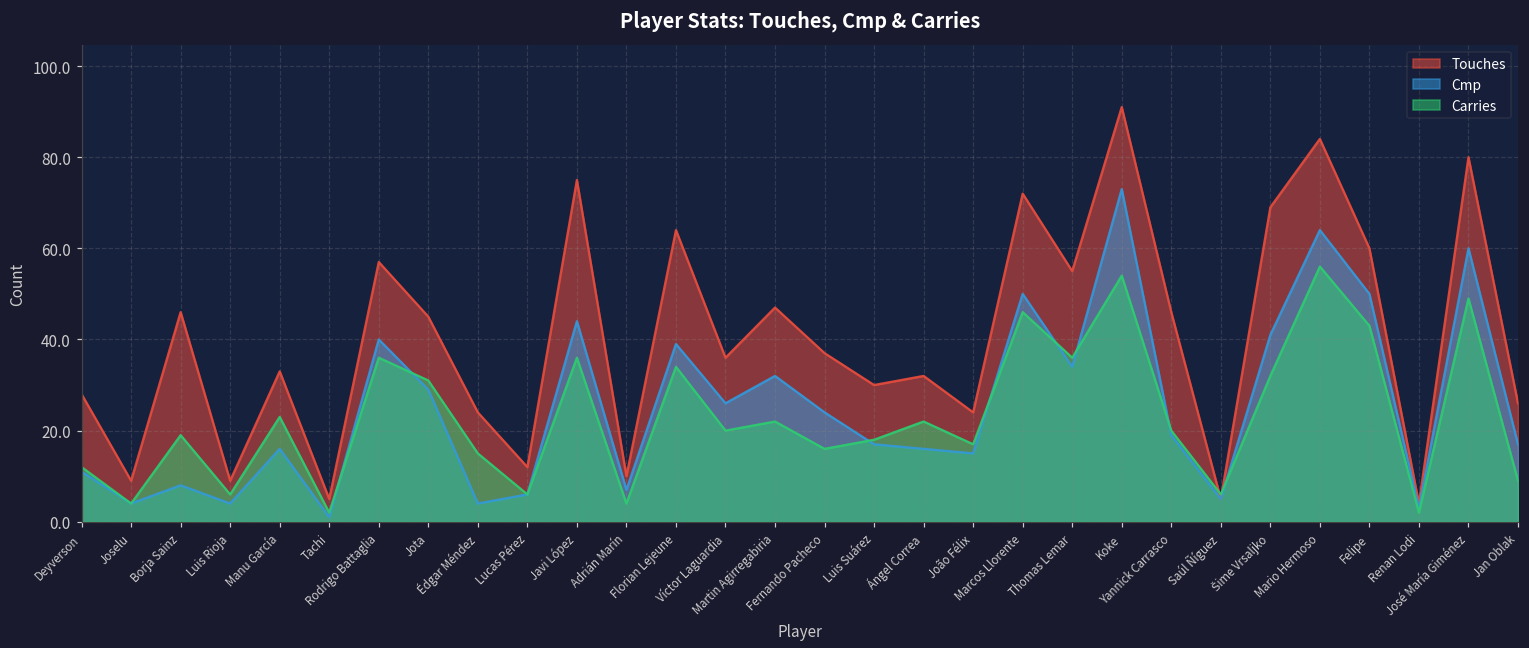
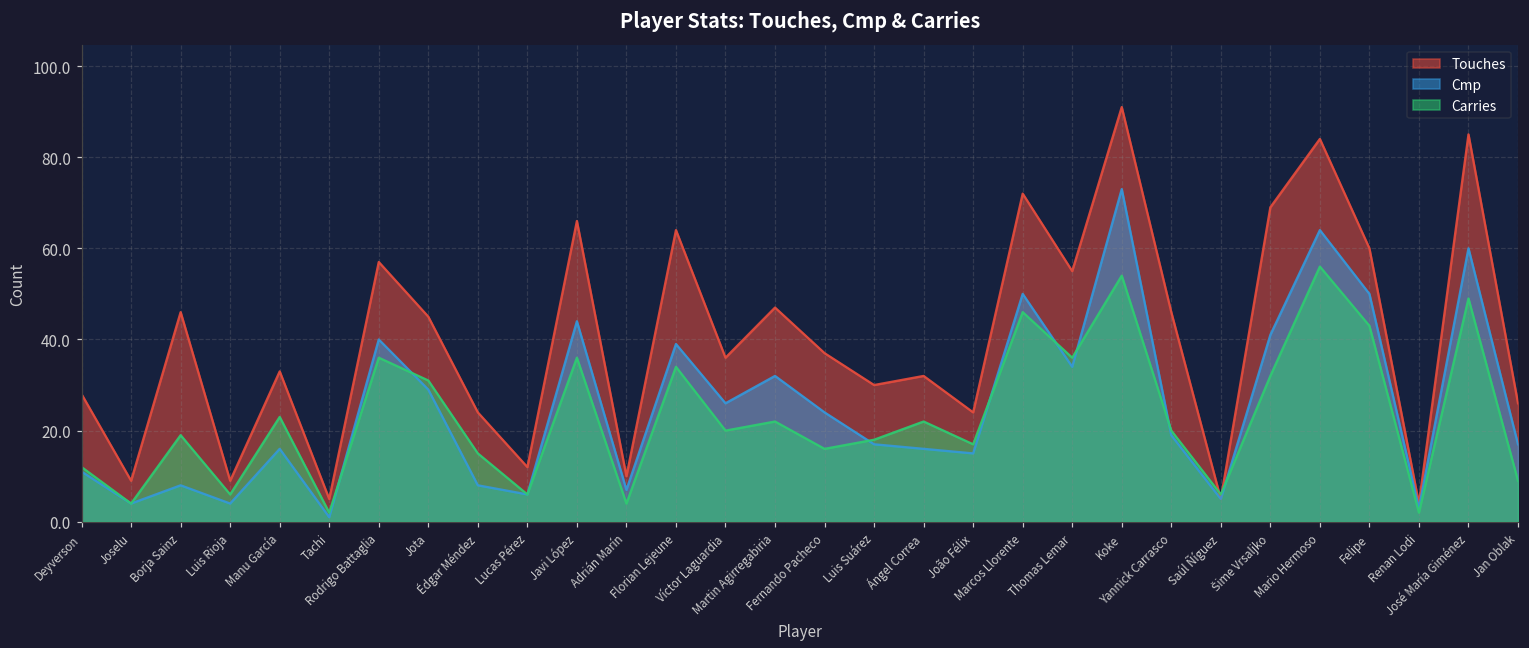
Cmp, Édgar Méndez: 4 -> 8
Touches, Javi López: 75 -> 66
Touches, José María Giménez: 80 -> 85
